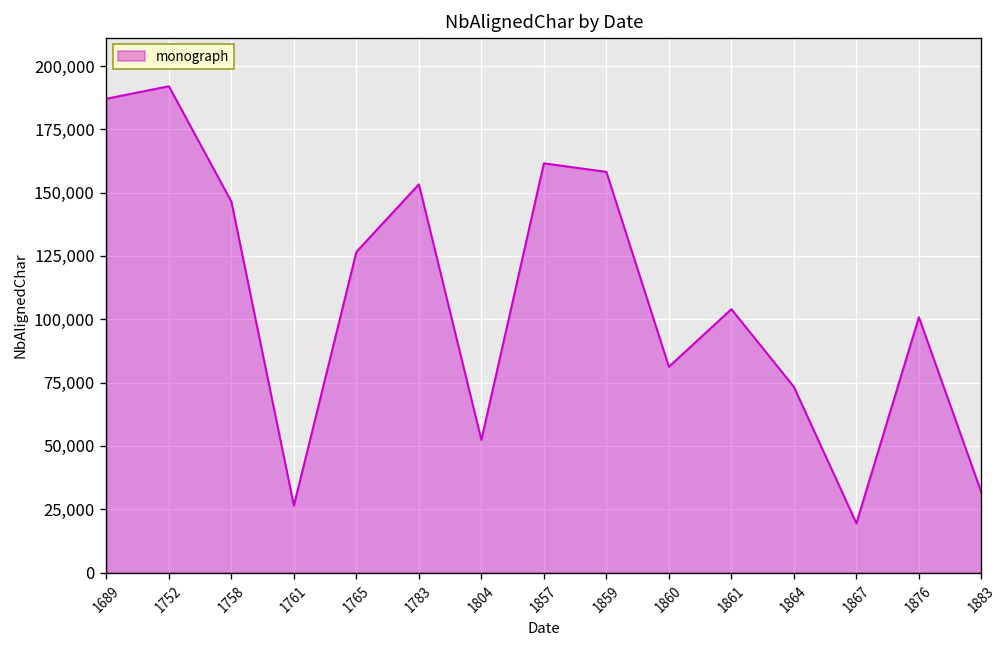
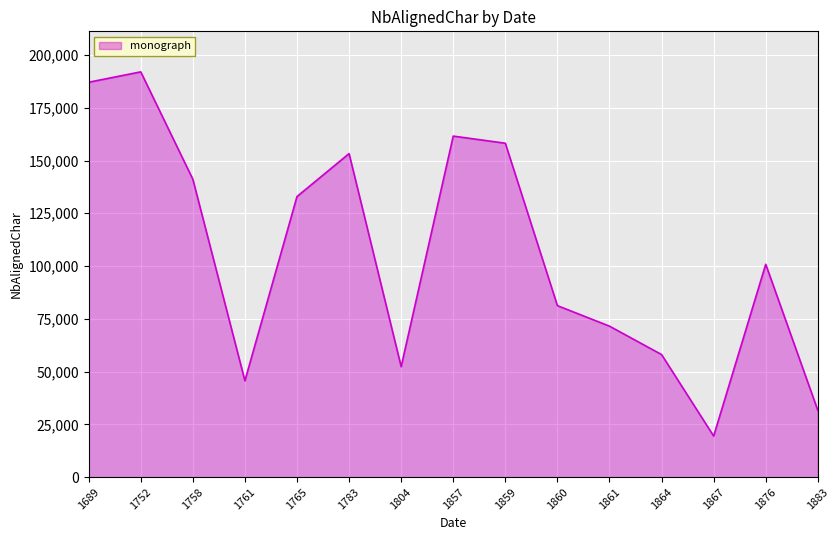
1758: 146,000 -> 141,000
1761: 26,000 -> 46,000
1765: 127,000 -> 133,000
1861: 104,000 -> 72,000
1864: 73,000 -> 58,000
